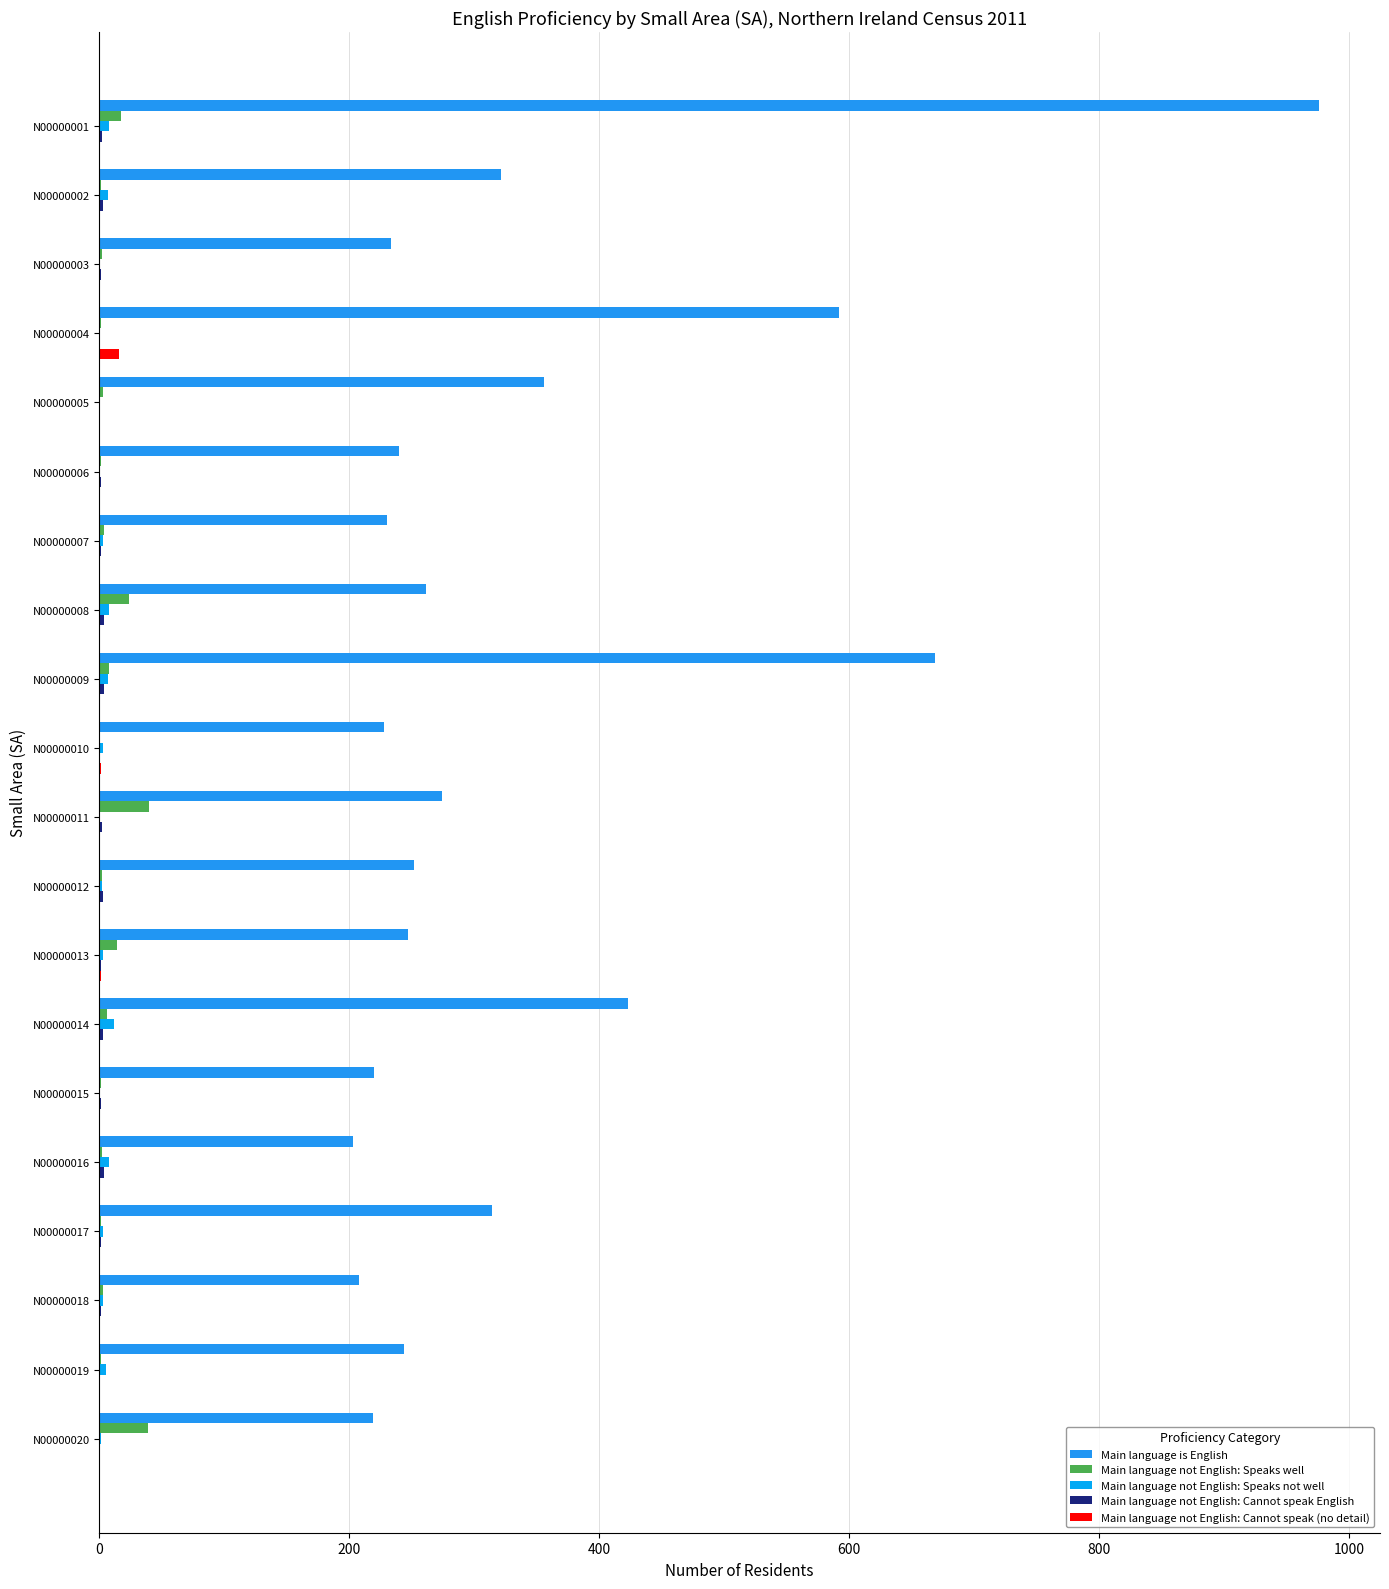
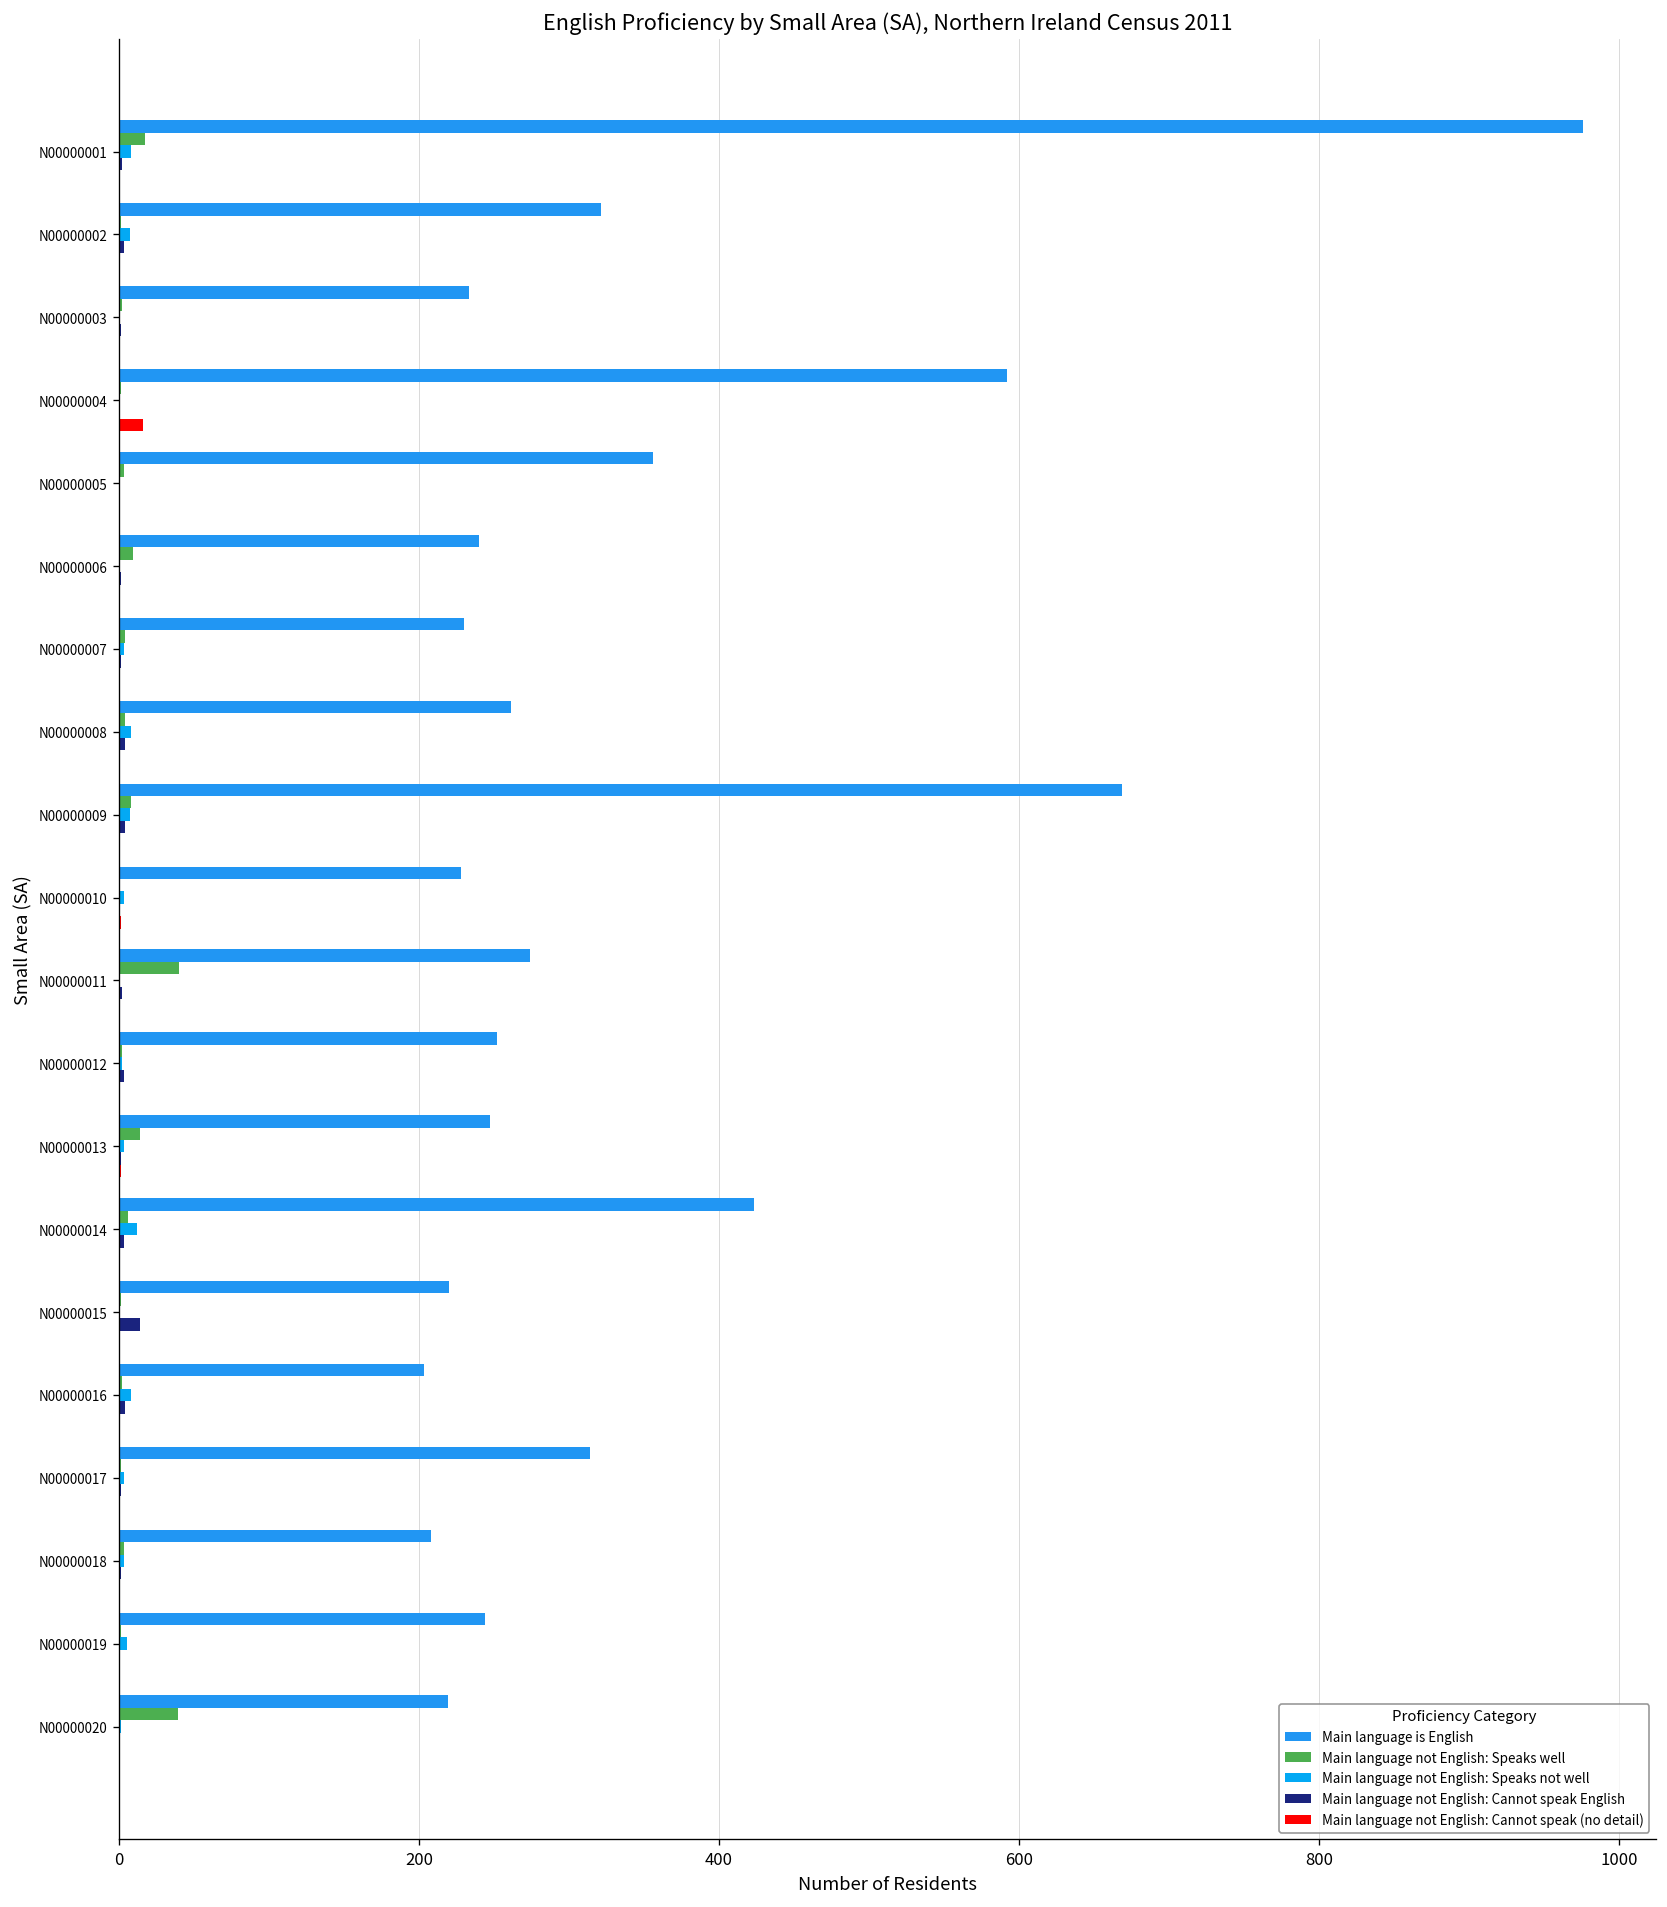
Main language not English: Speaks well, N00000006: 1 -> 9
Main language not English: Speaks well, N00000008: 24 -> 4
Main language not English: Cannot speak English, N00000015: 1 -> 14
